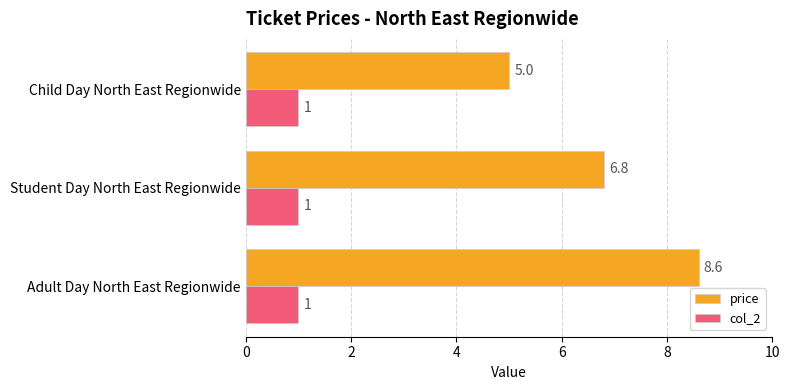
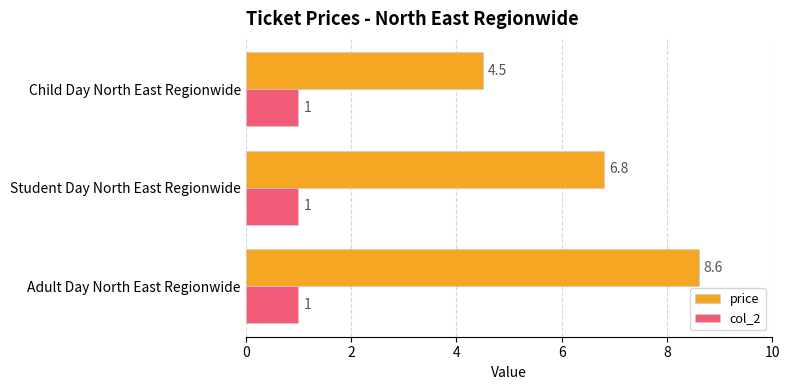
price, Child Day North East Regionwide: 5.0 -> 4.5
